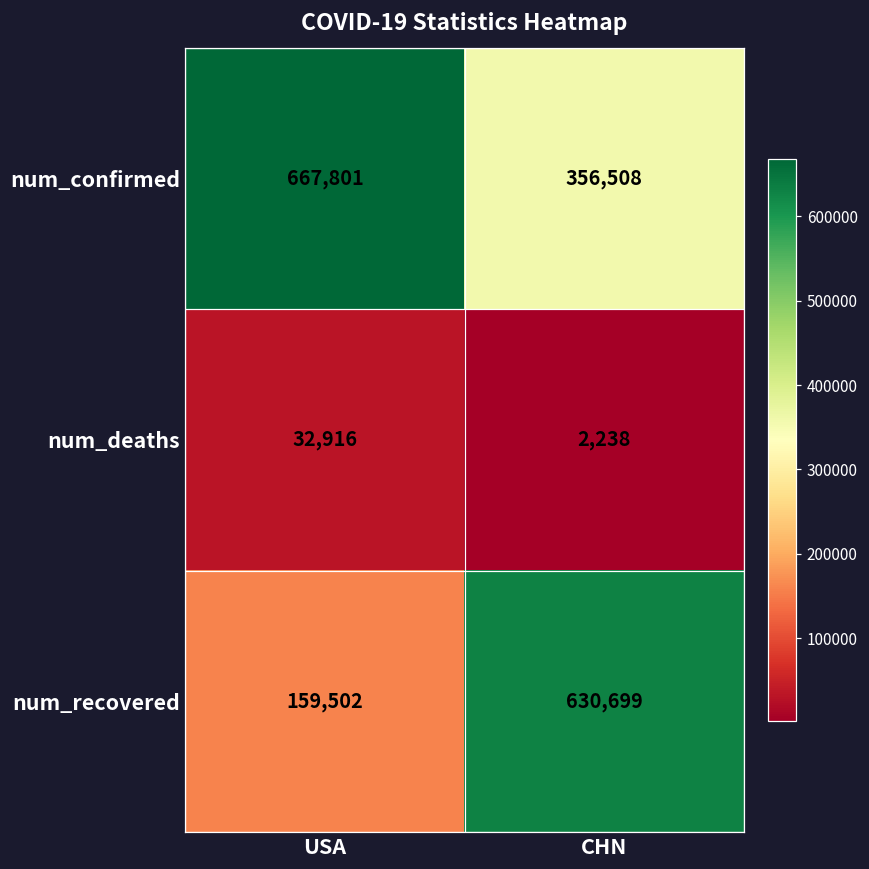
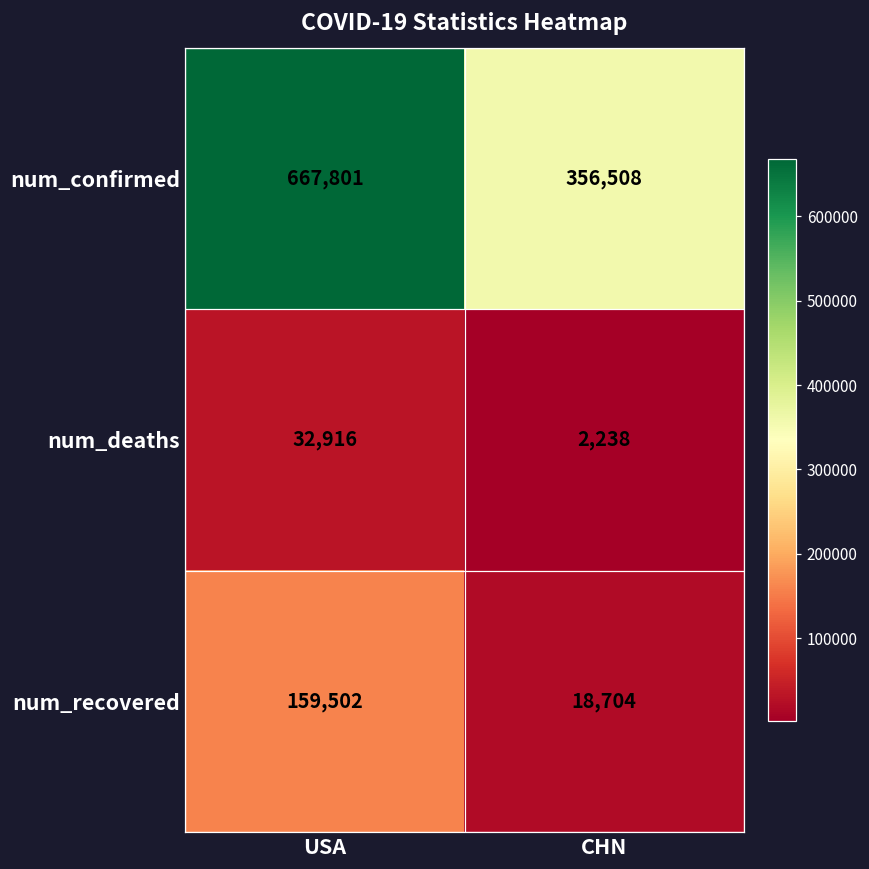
num_recovered, CHN: 630,699 -> 18,704
